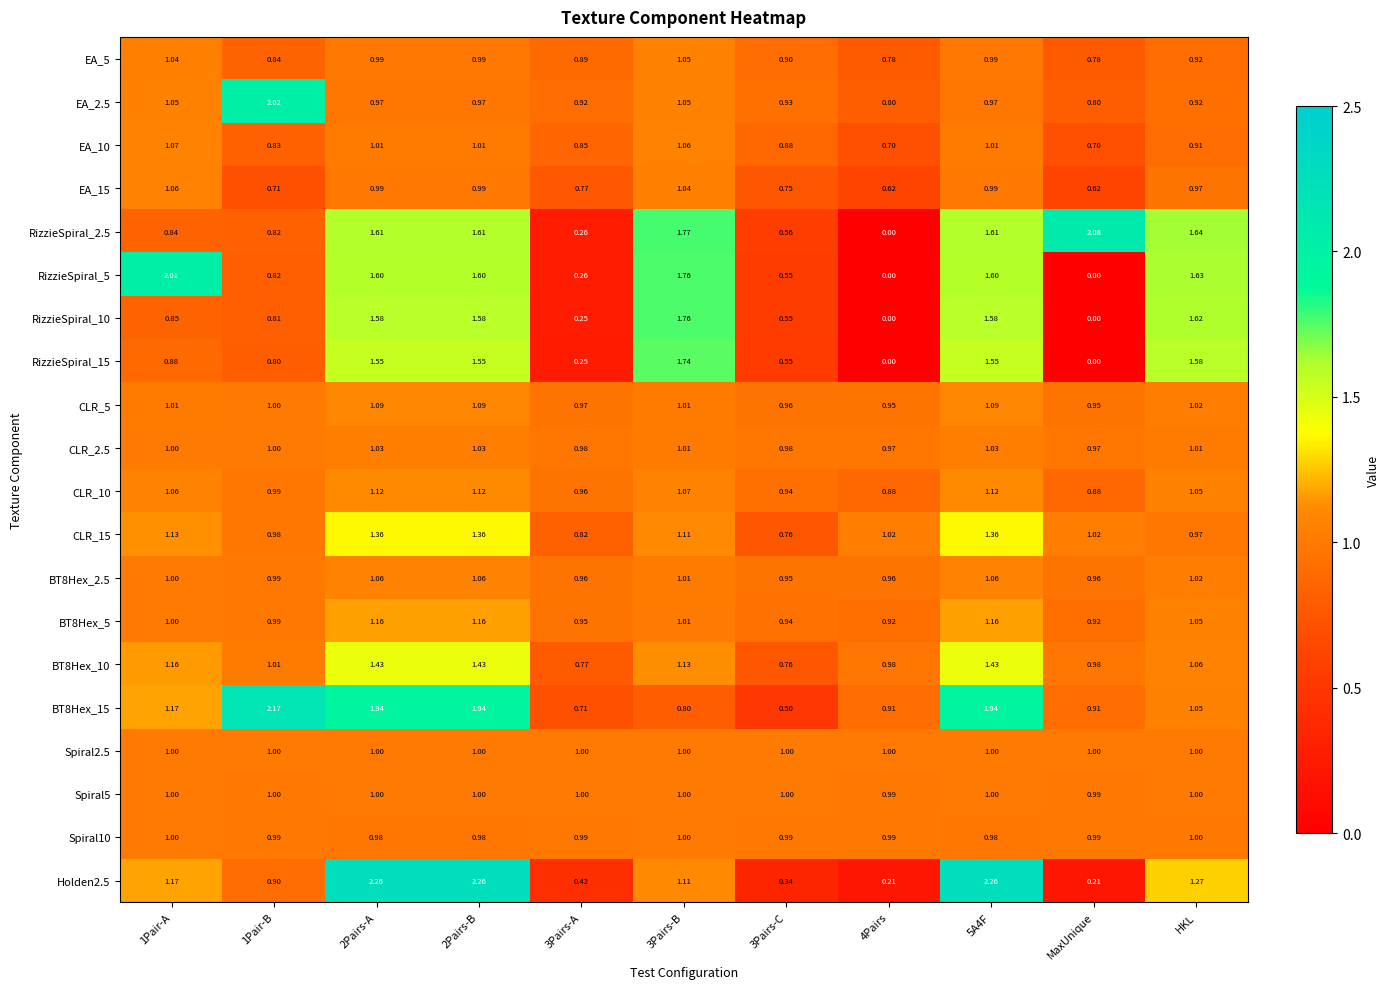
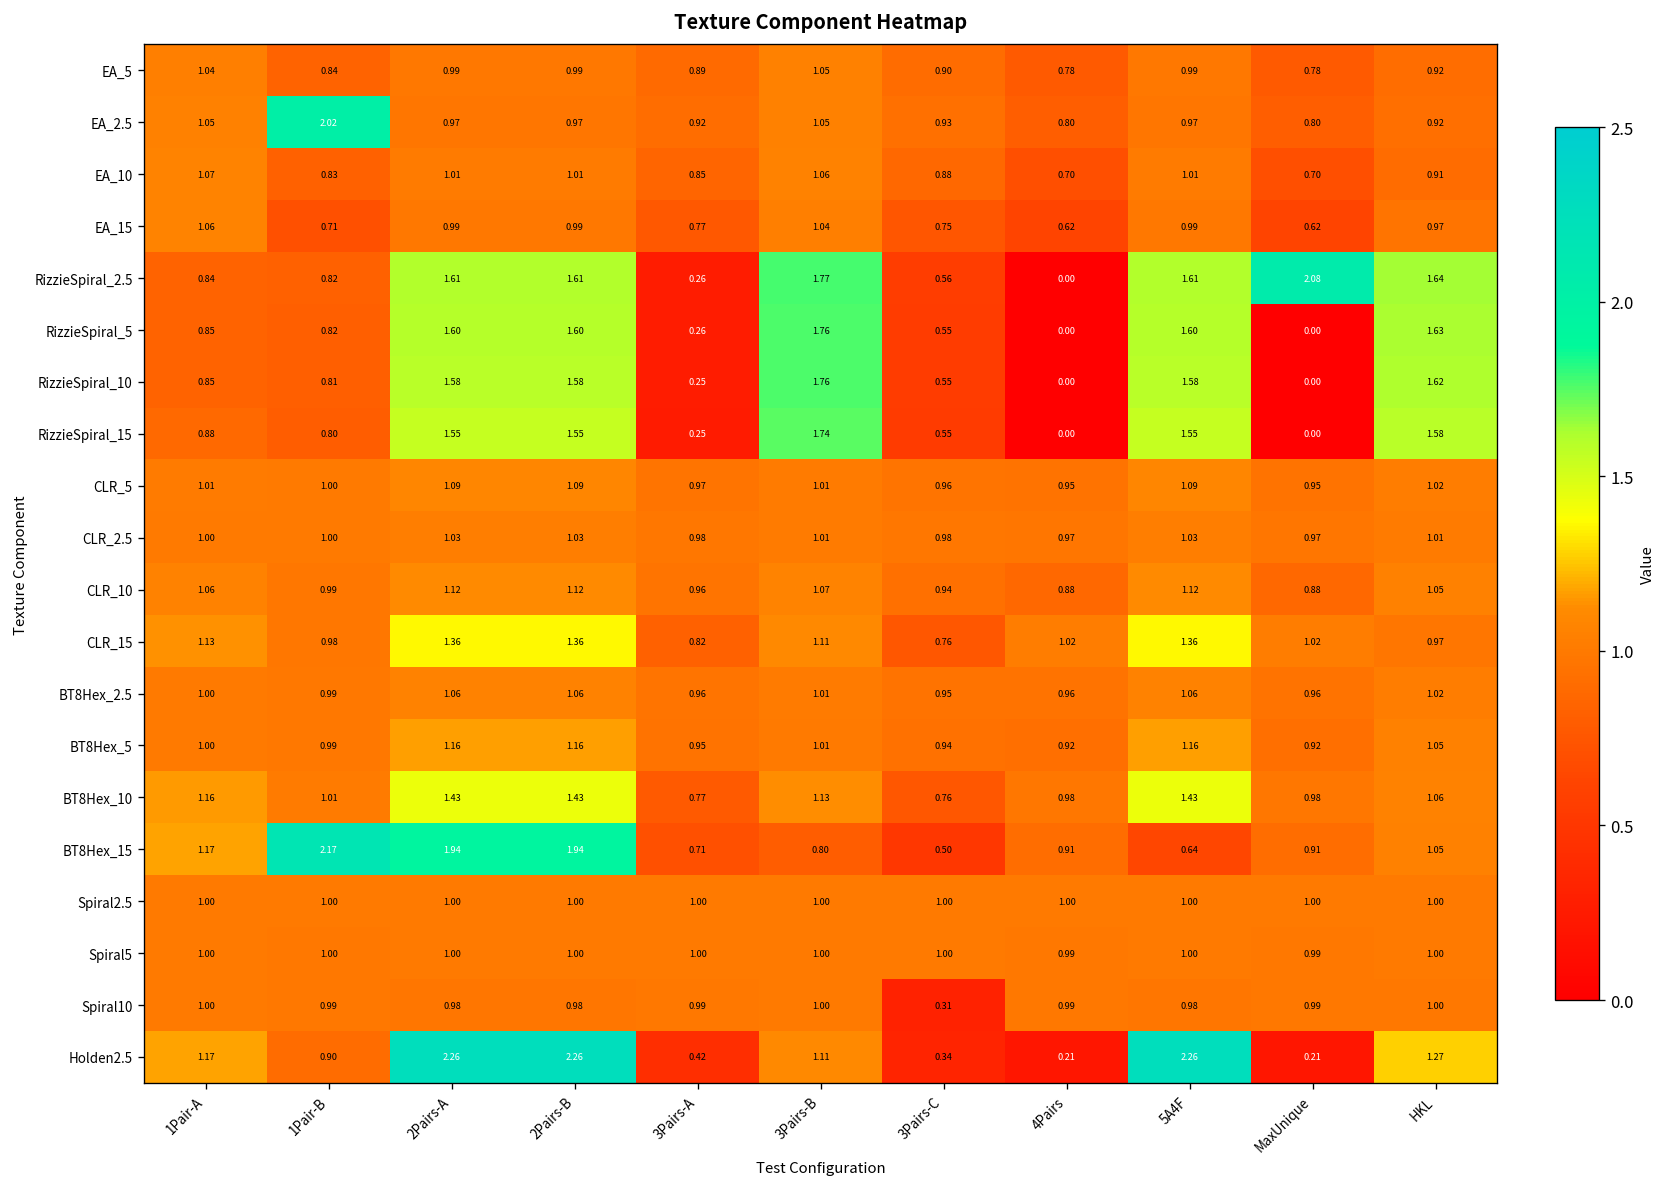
RizzieSpiral_5, 1Pair-A: 2.01 -> 0.85
BT8Hex_15, 5A4F: 1.94 -> 0.64
Spiral10, 3Pairs-C: 0.99 -> 0.31
